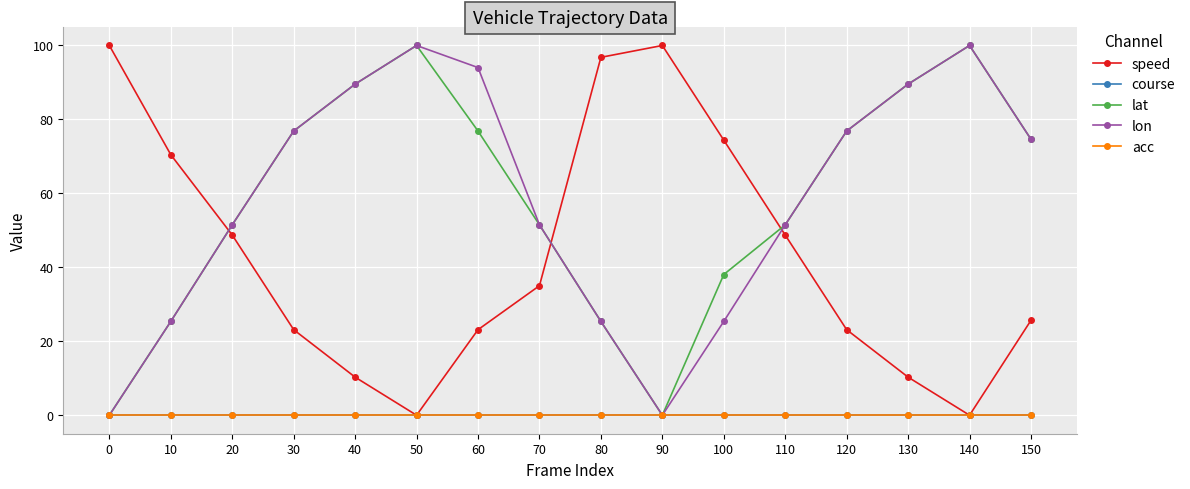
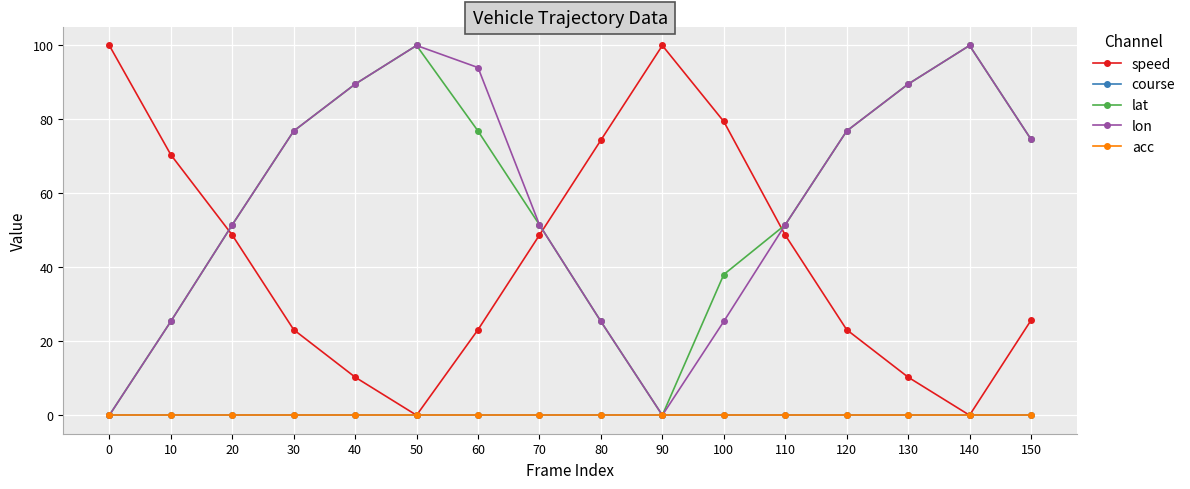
speed, 70: 35 -> 49
speed, 80: 97 -> 74
speed, 100: 74 -> 79
